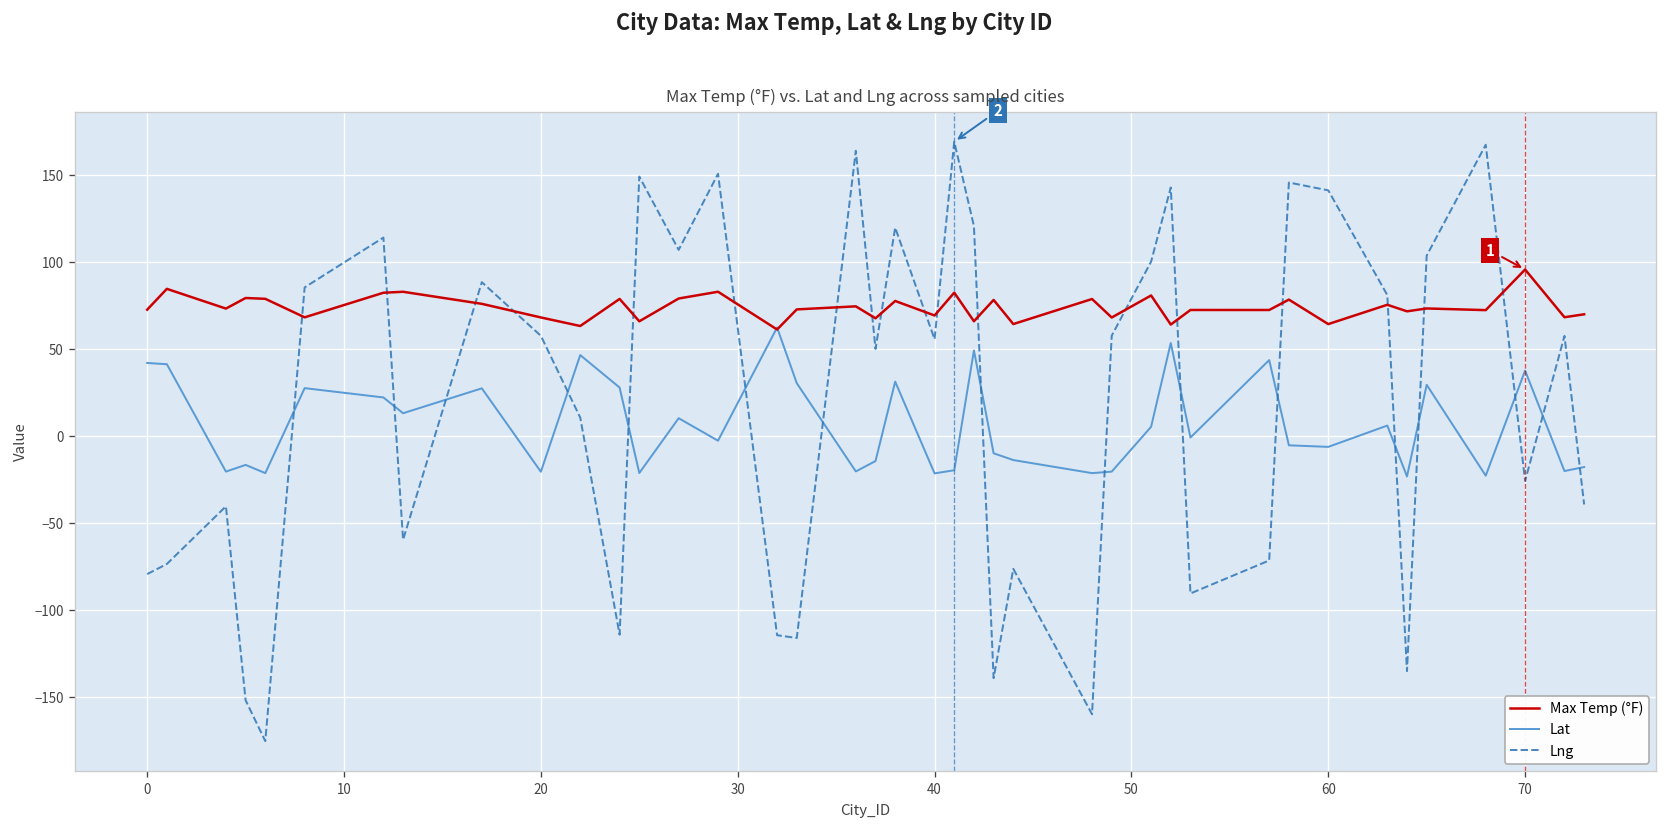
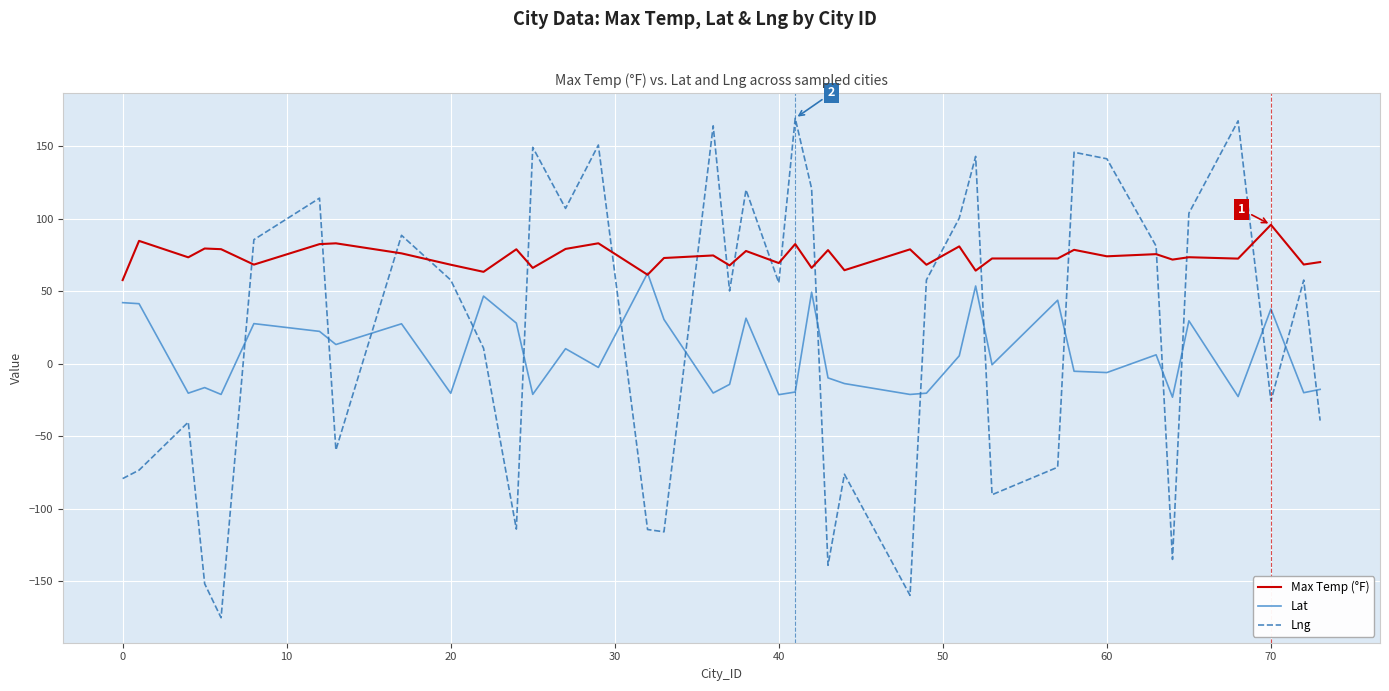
Max Temp (°F), 0: 73 -> 58
Max Temp (°F), 60: 64 -> 74
